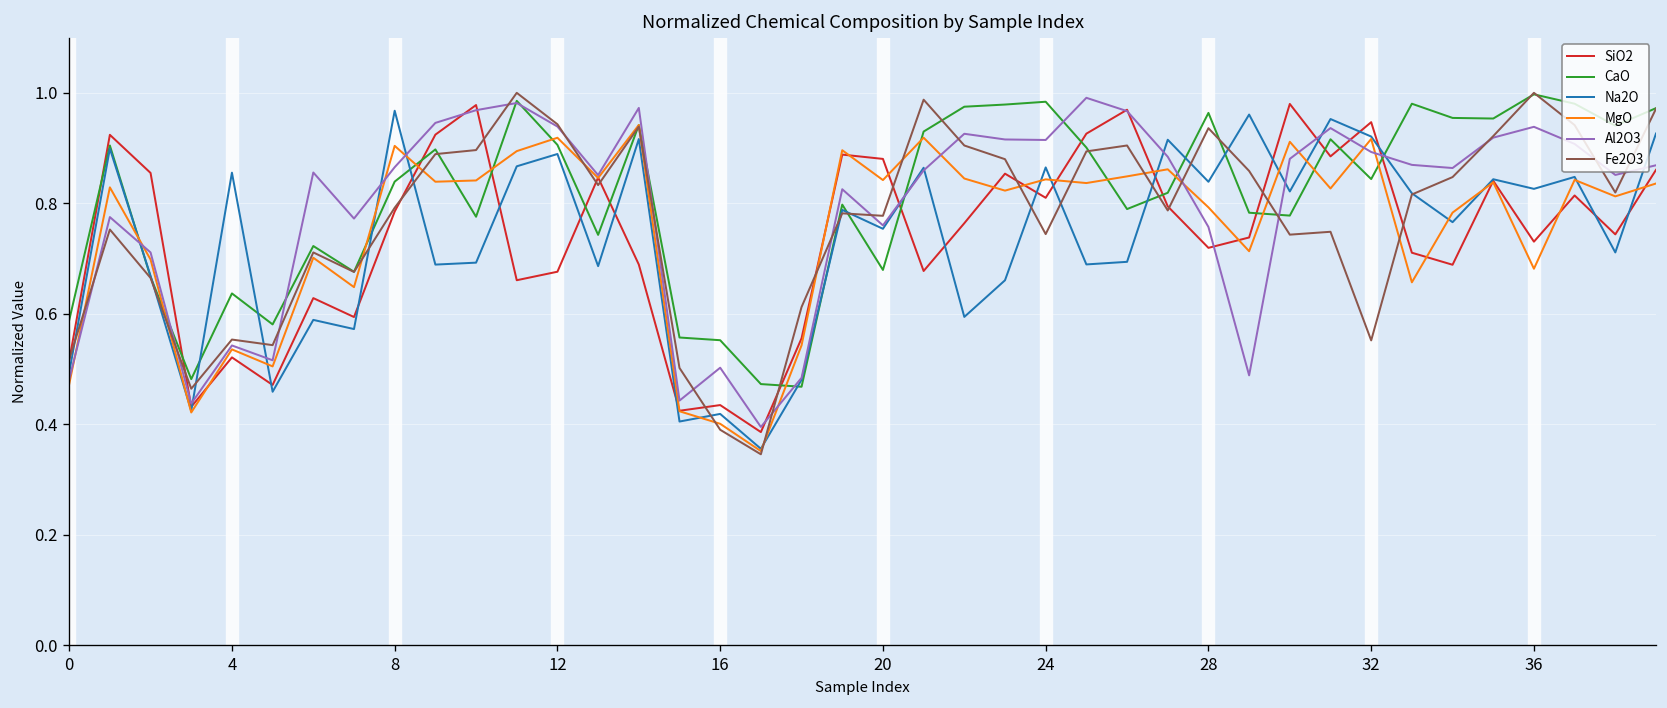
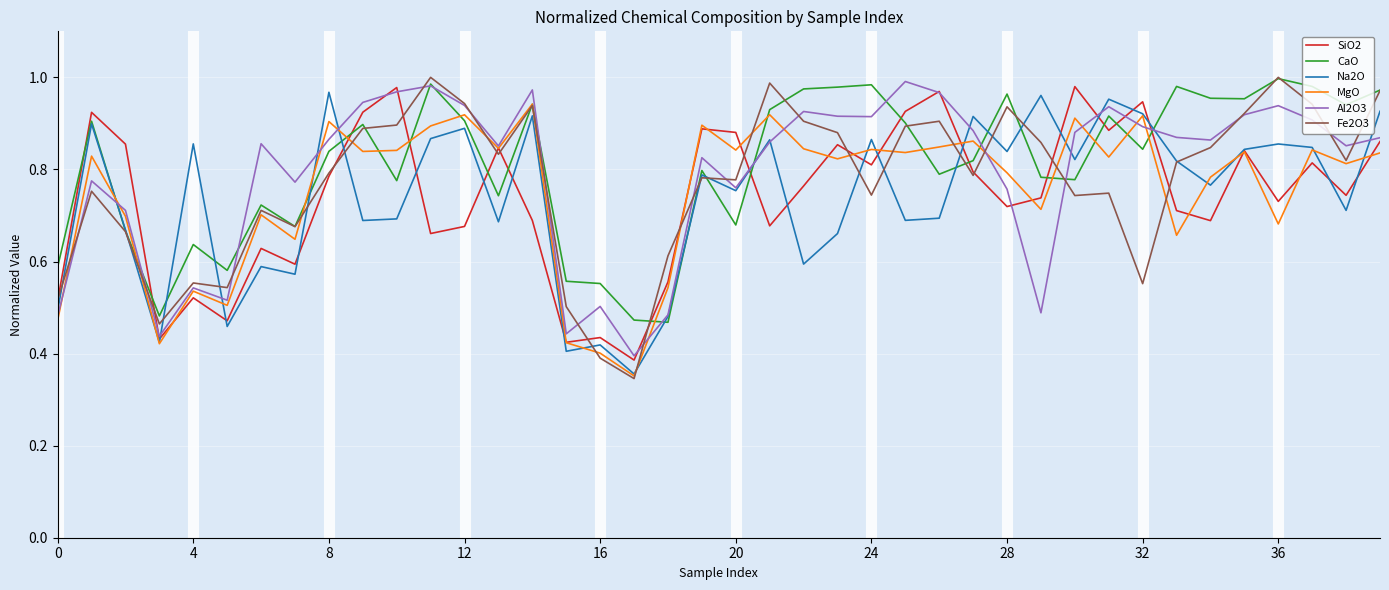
Na2O, 36: 0.83 -> 0.86
